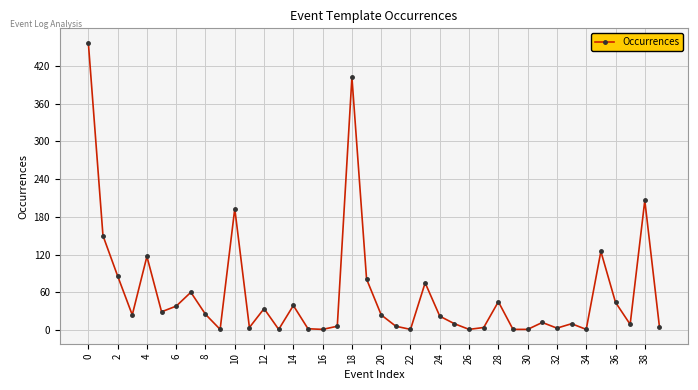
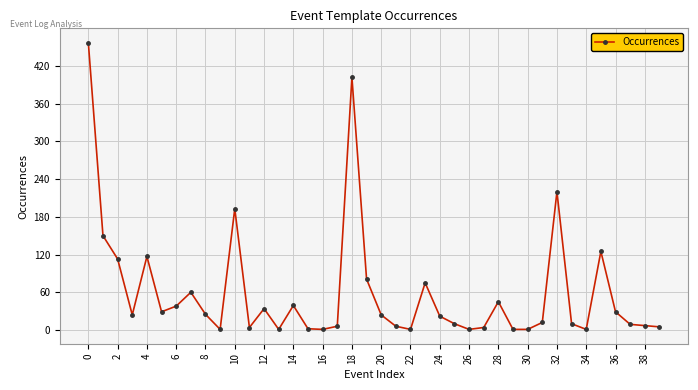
2: 90 -> 110
32: 0 -> 220
36: 40 -> 30
38: 210 -> 10
